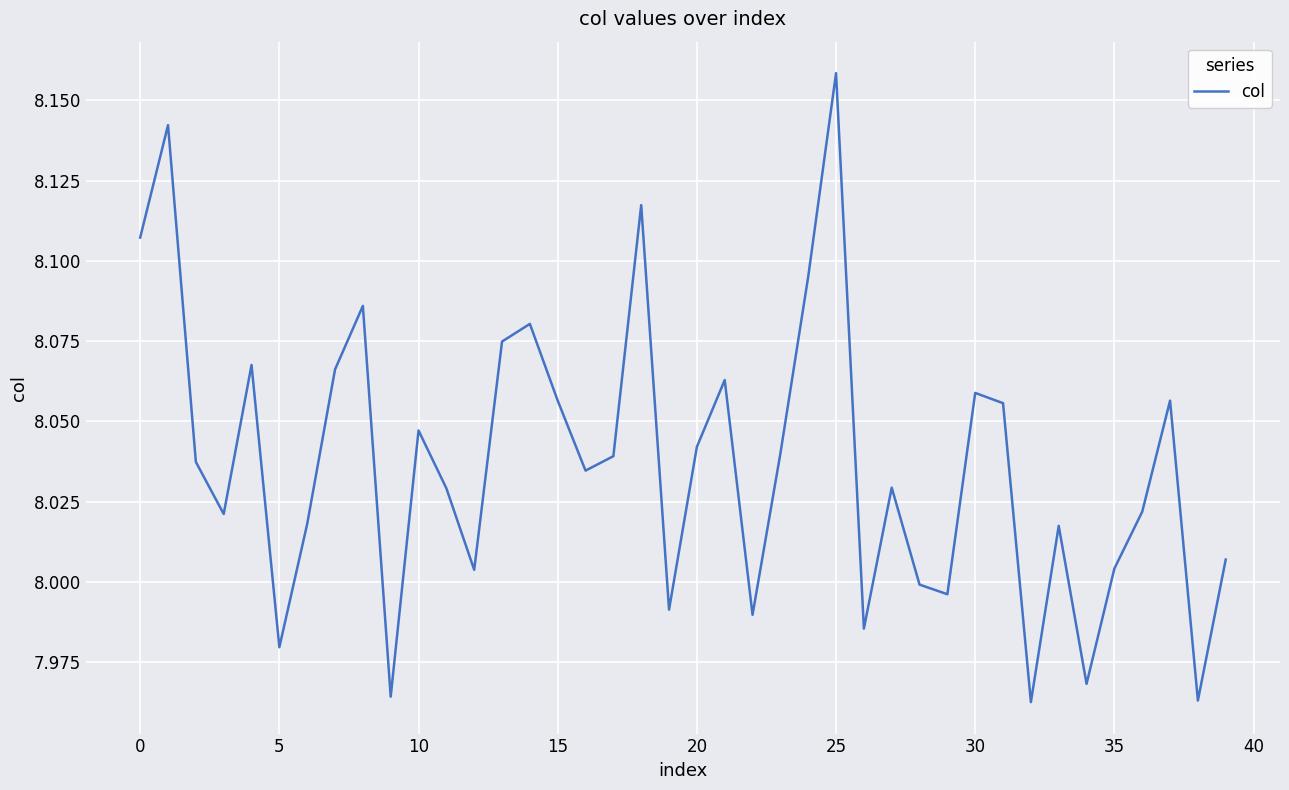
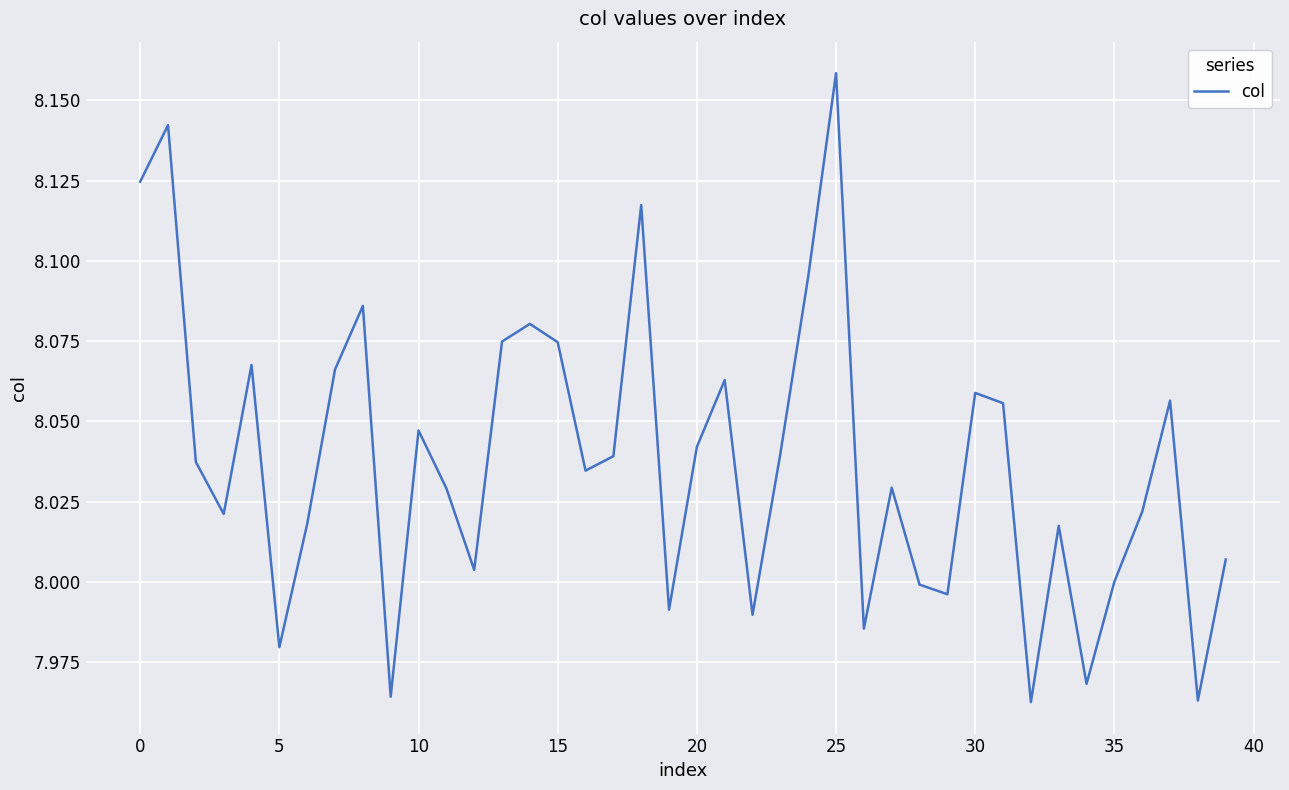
0: 8.107 -> 8.125
15: 8.057 -> 8.075
35: 8.004 -> 8.000
